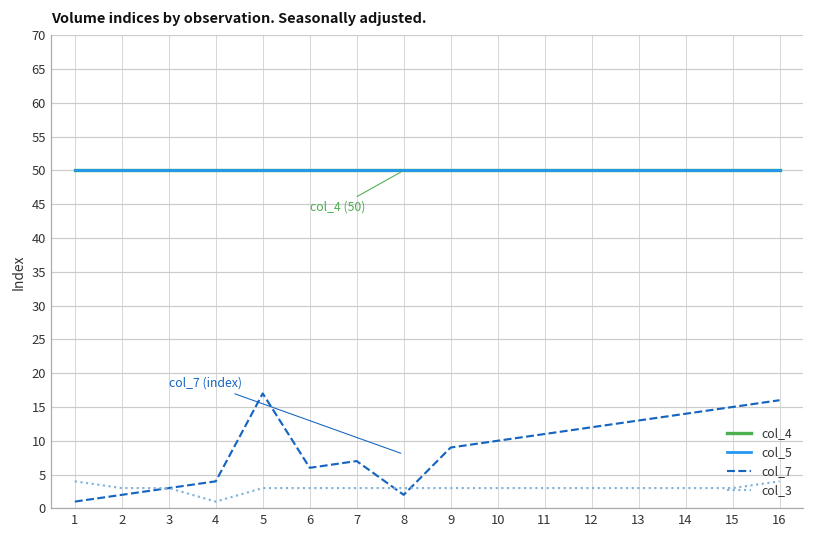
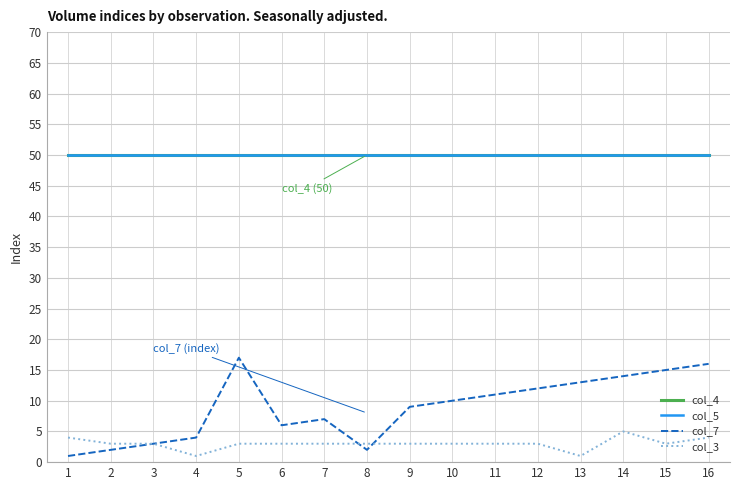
col_3, 13: 3 -> 1
col_3, 14: 3 -> 5
